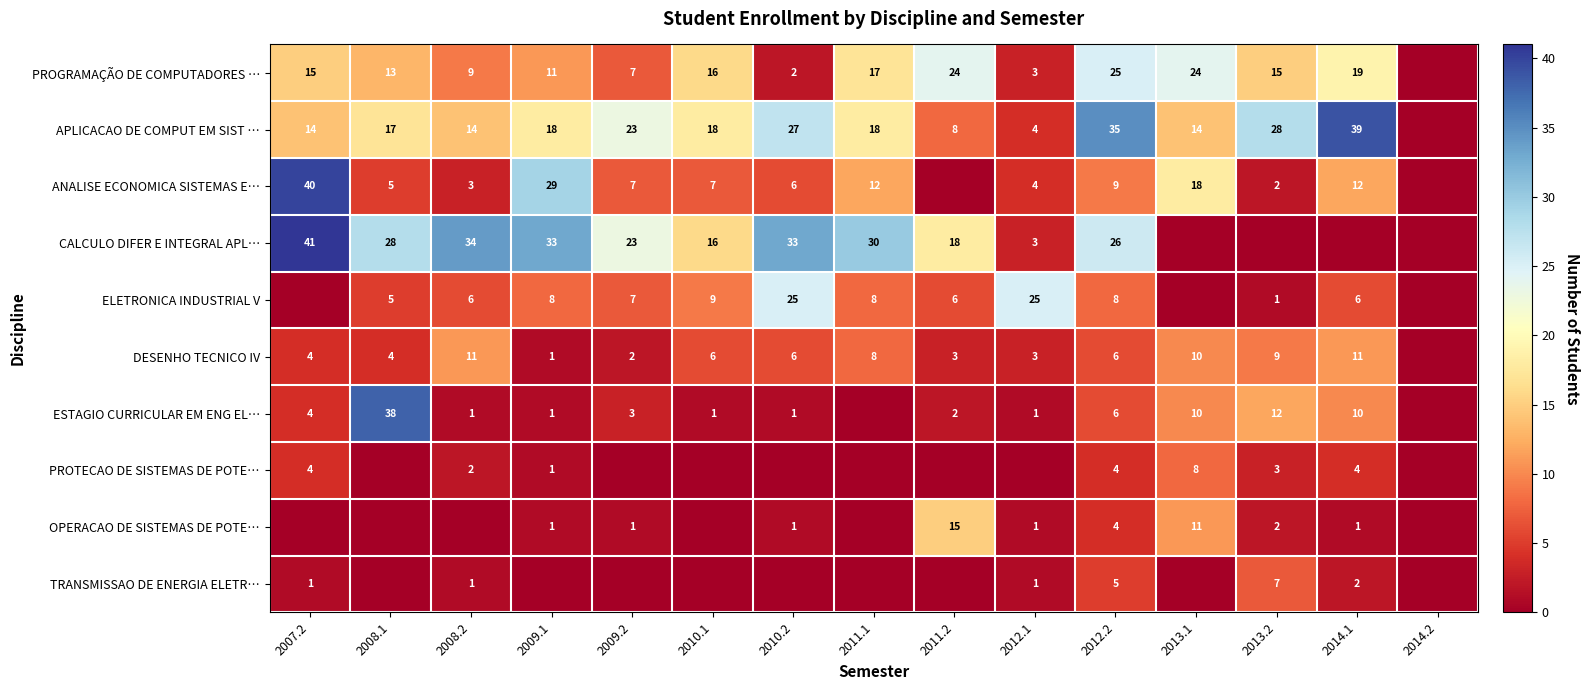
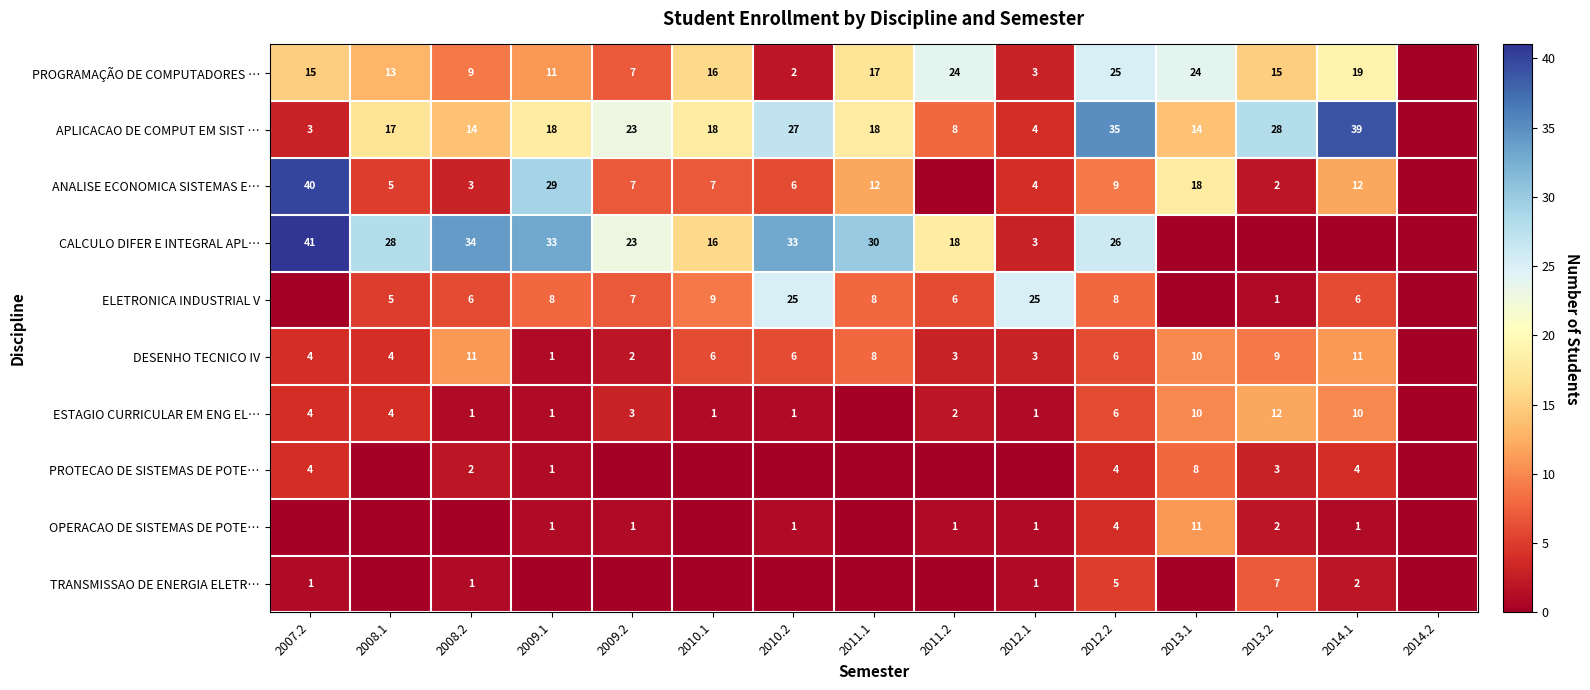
APLICACAO DE COMPUT EM SIST …, 2007.2: 14 -> 3
ESTAGIO CURRICULAR EM ENG EL…, 2008.1: 38 -> 4
OPERACAO DE SISTEMAS DE POTE…, 2011.2: 15 -> 1
